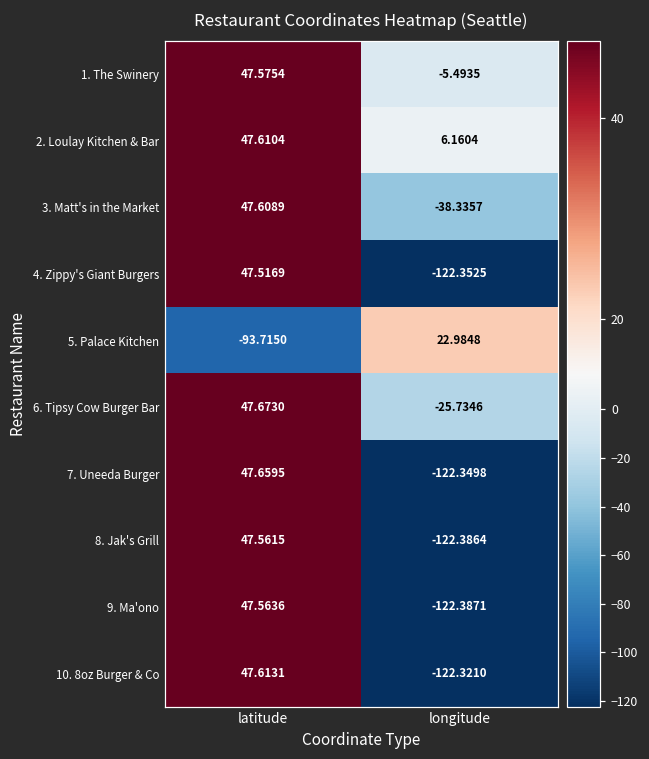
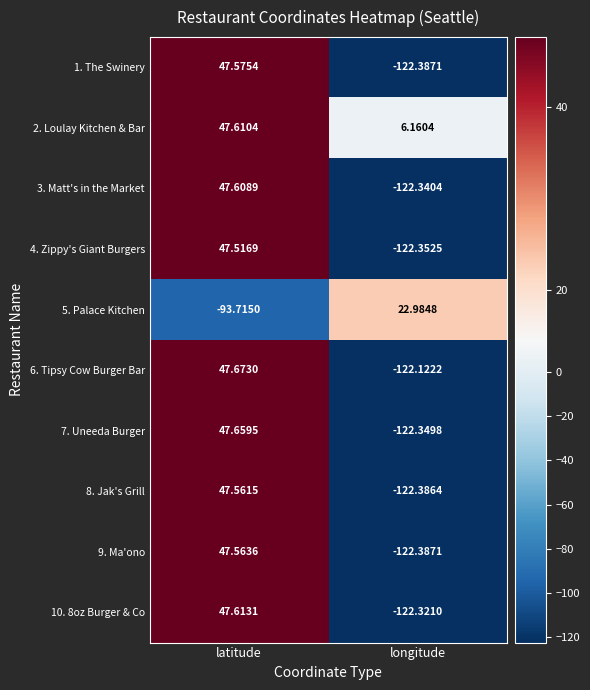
1. The Swinery, longitude: -5.4935 -> -122.3871
3. Matt's in the Market, longitude: -38.3357 -> -122.3404
6. Tipsy Cow Burger Bar, longitude: -25.7346 -> -122.1222
